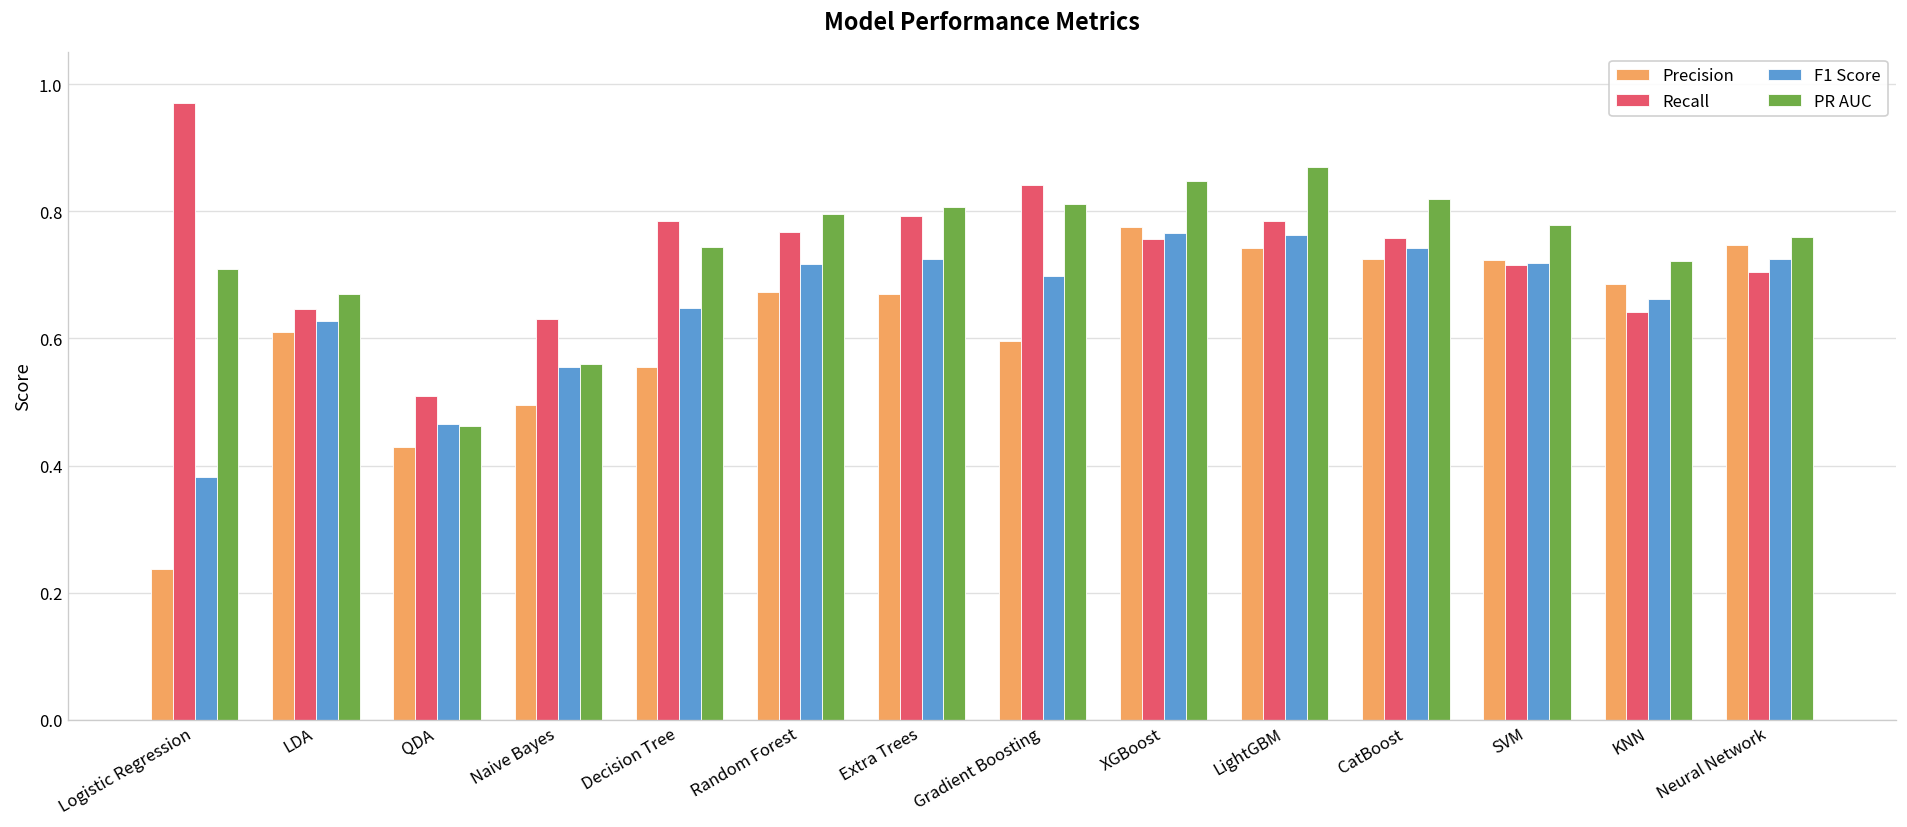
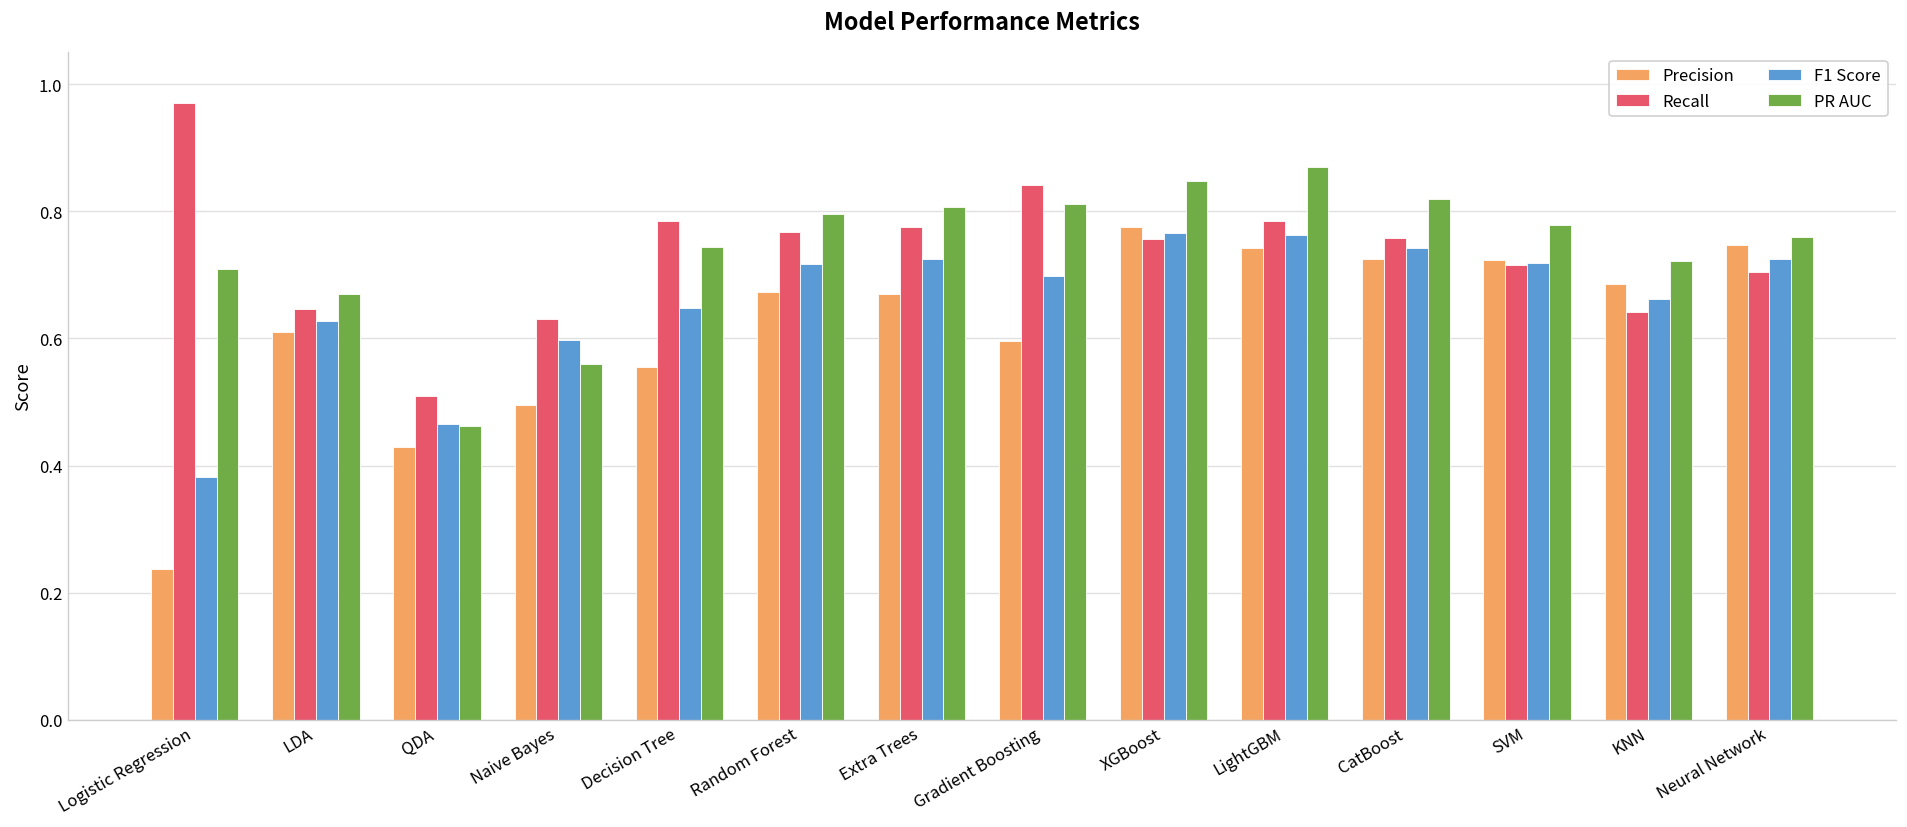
F1 Score, Naive Bayes: 0.55 -> 0.60
Recall, Extra Trees: 0.79 -> 0.78
